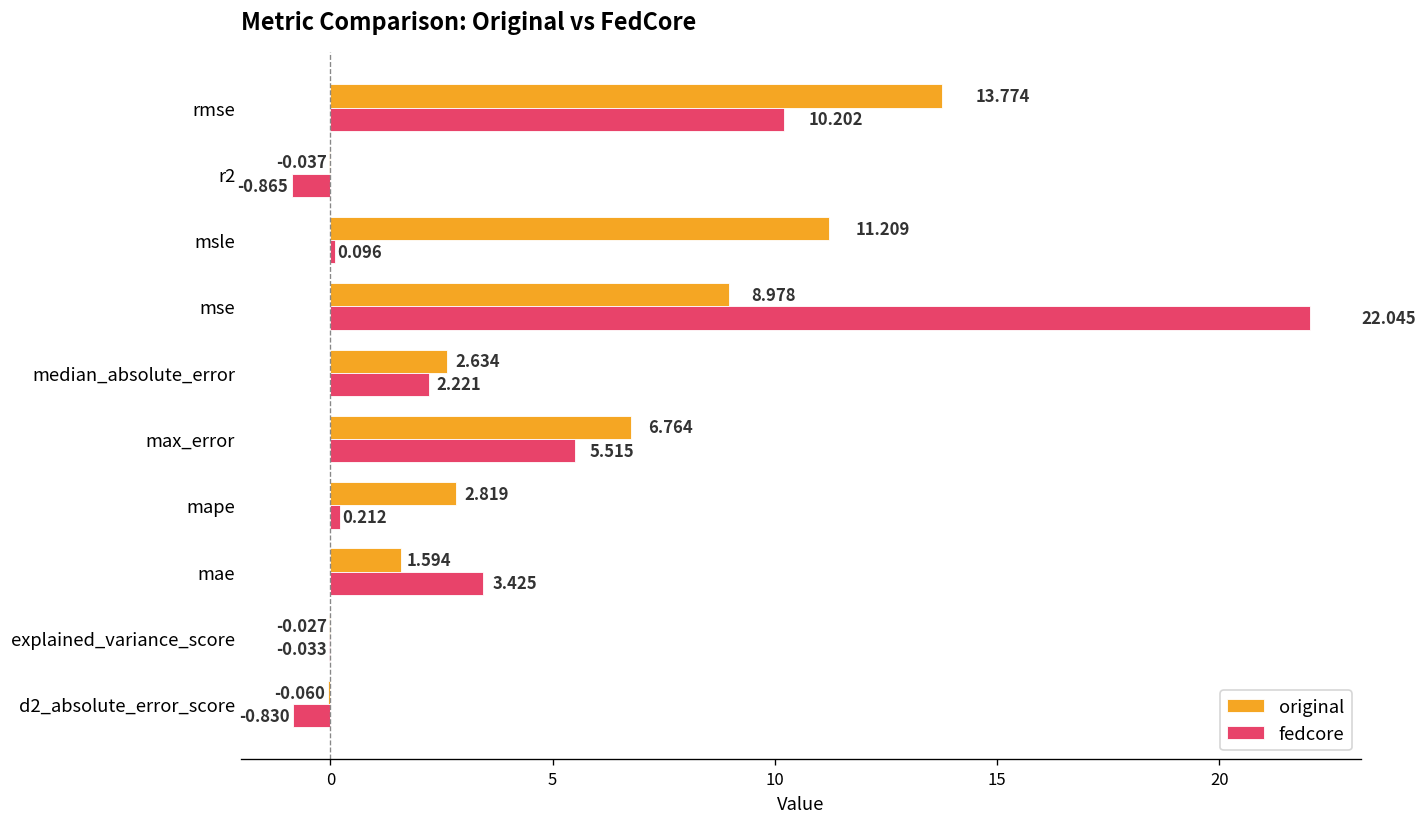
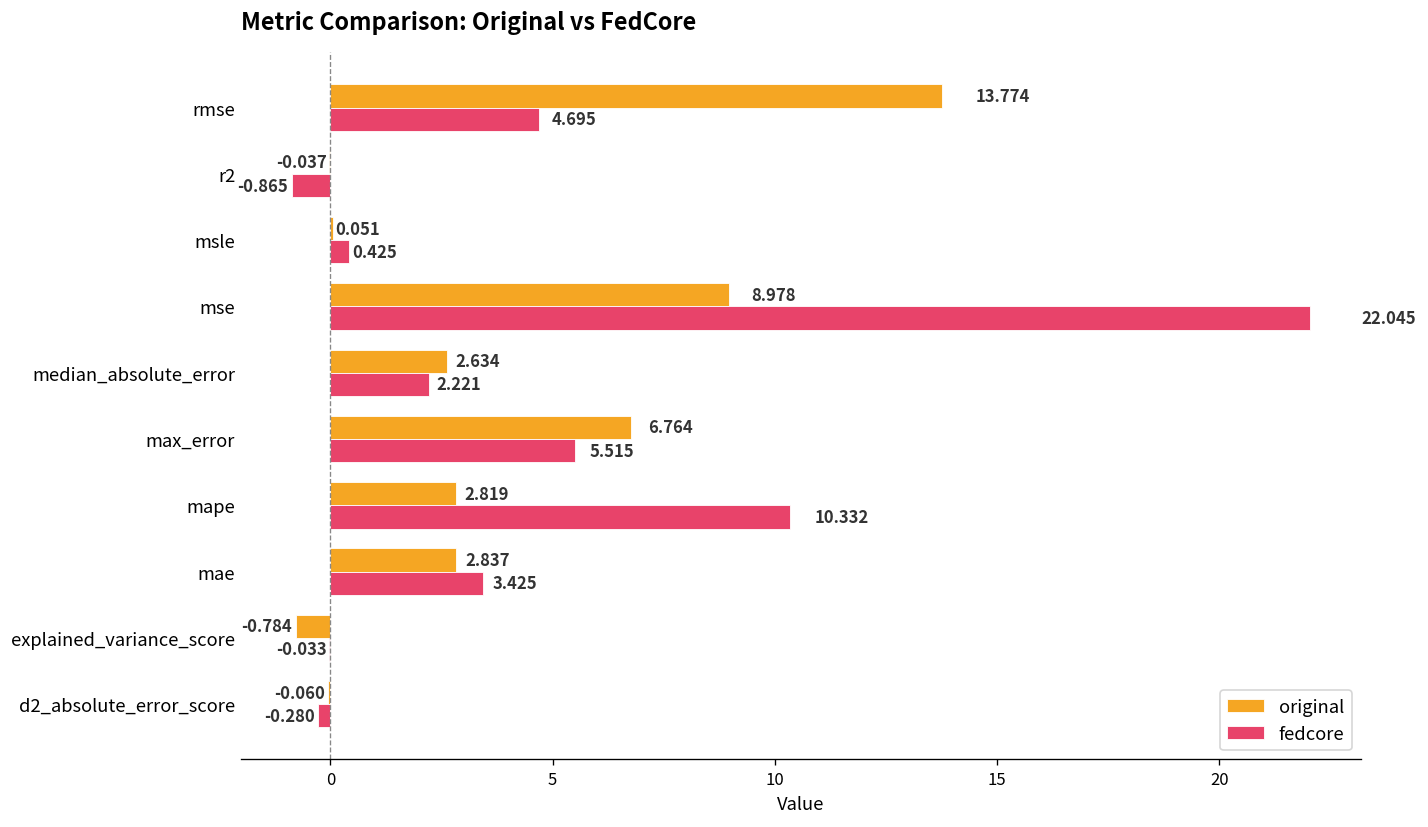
fedcore, rmse: 10.202 -> 4.695
original, msle: 11.209 -> 0.051
fedcore, msle: 0.096 -> 0.425
fedcore, mape: 0.212 -> 10.332
original, mae: 1.594 -> 2.837
original, explained_variance_score: -0.027 -> -0.784
fedcore, d2_absolute_error_score: -0.830 -> -0.280
